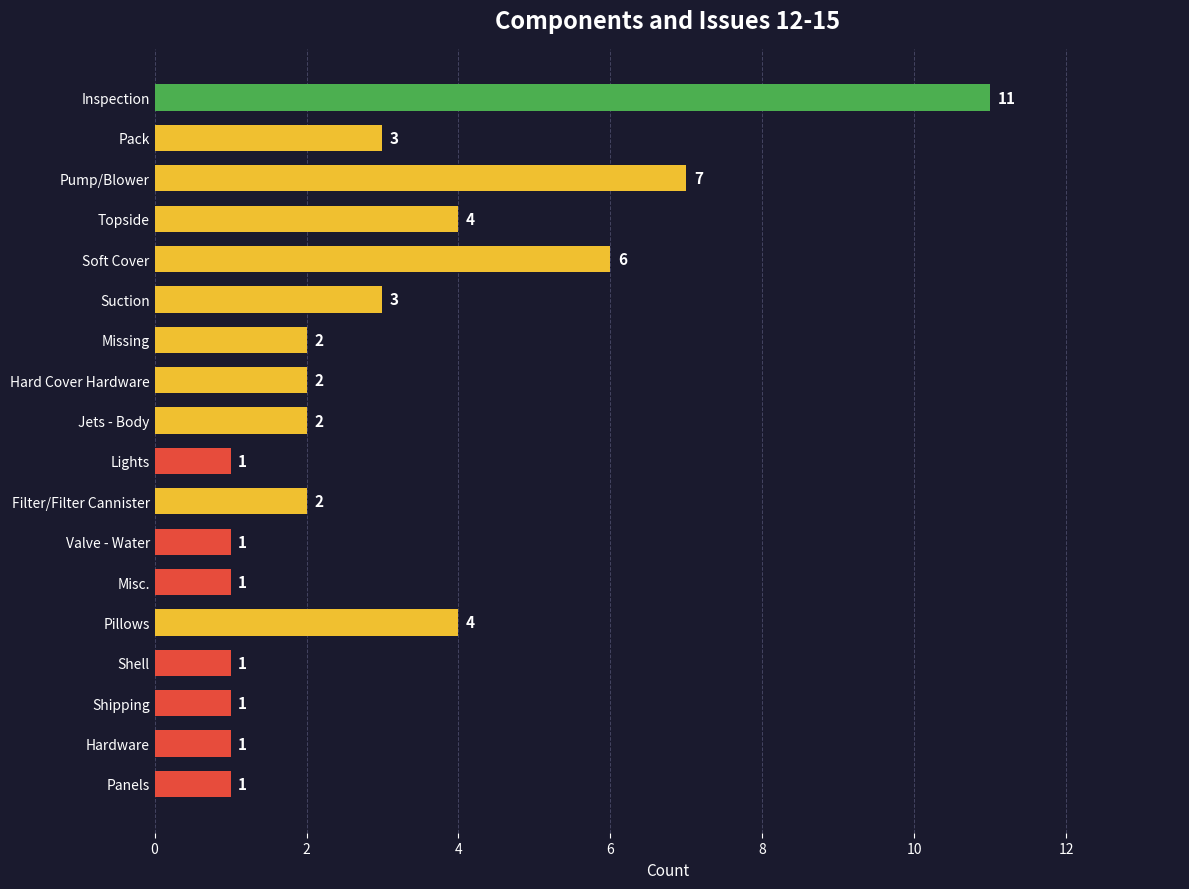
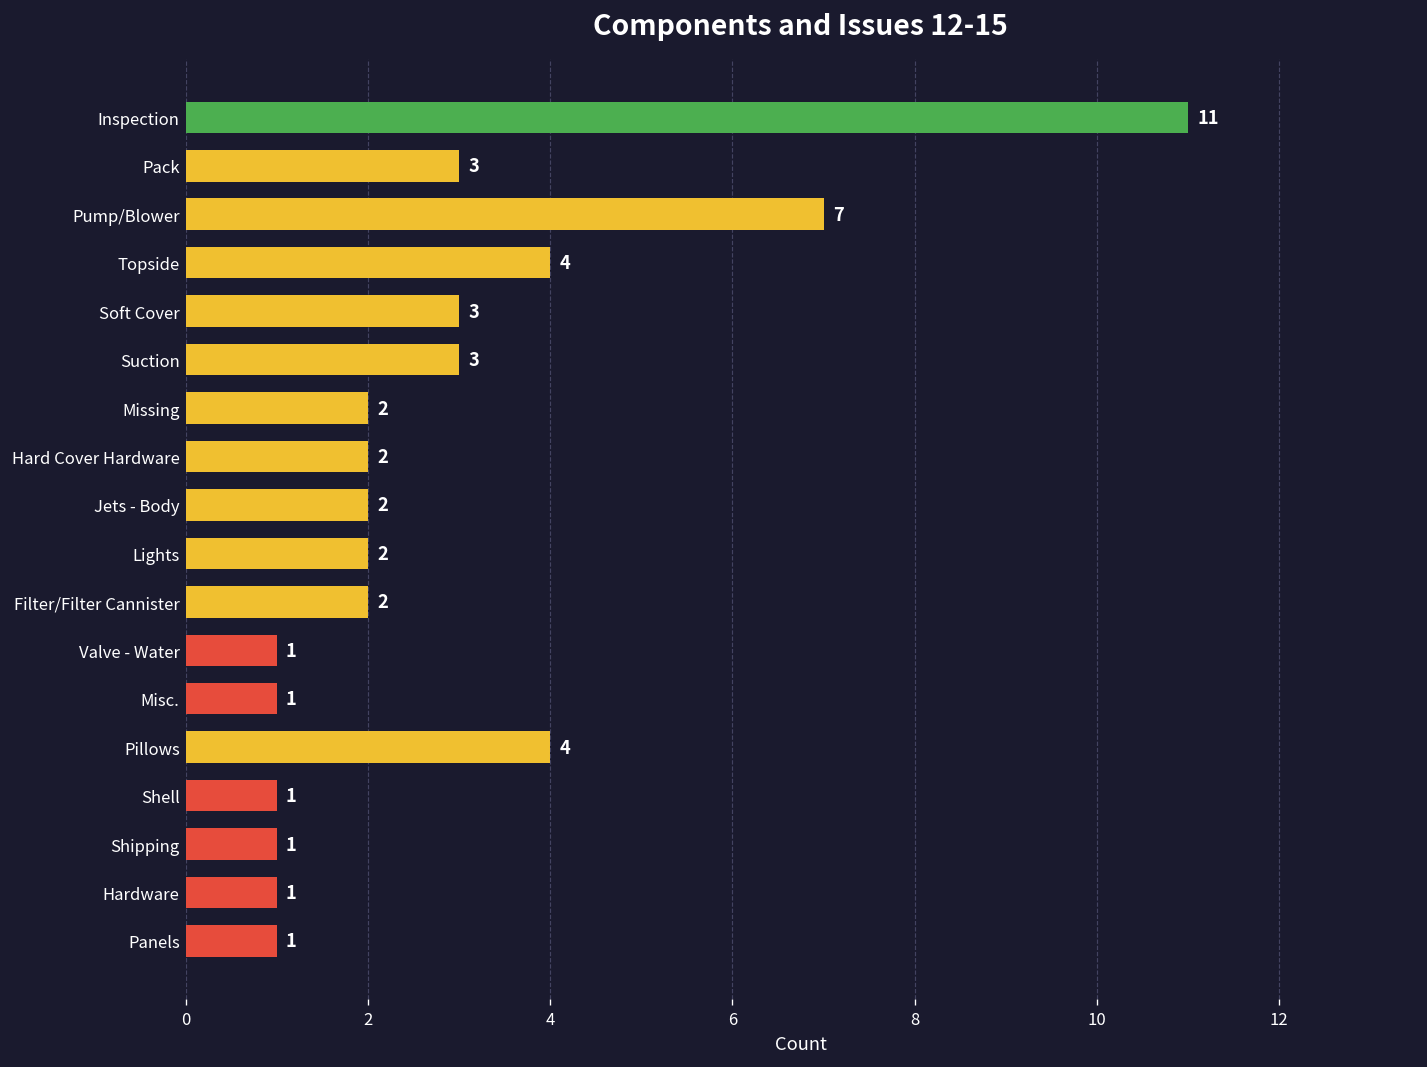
Soft Cover: 6 -> 3
Lights: 1 -> 2
